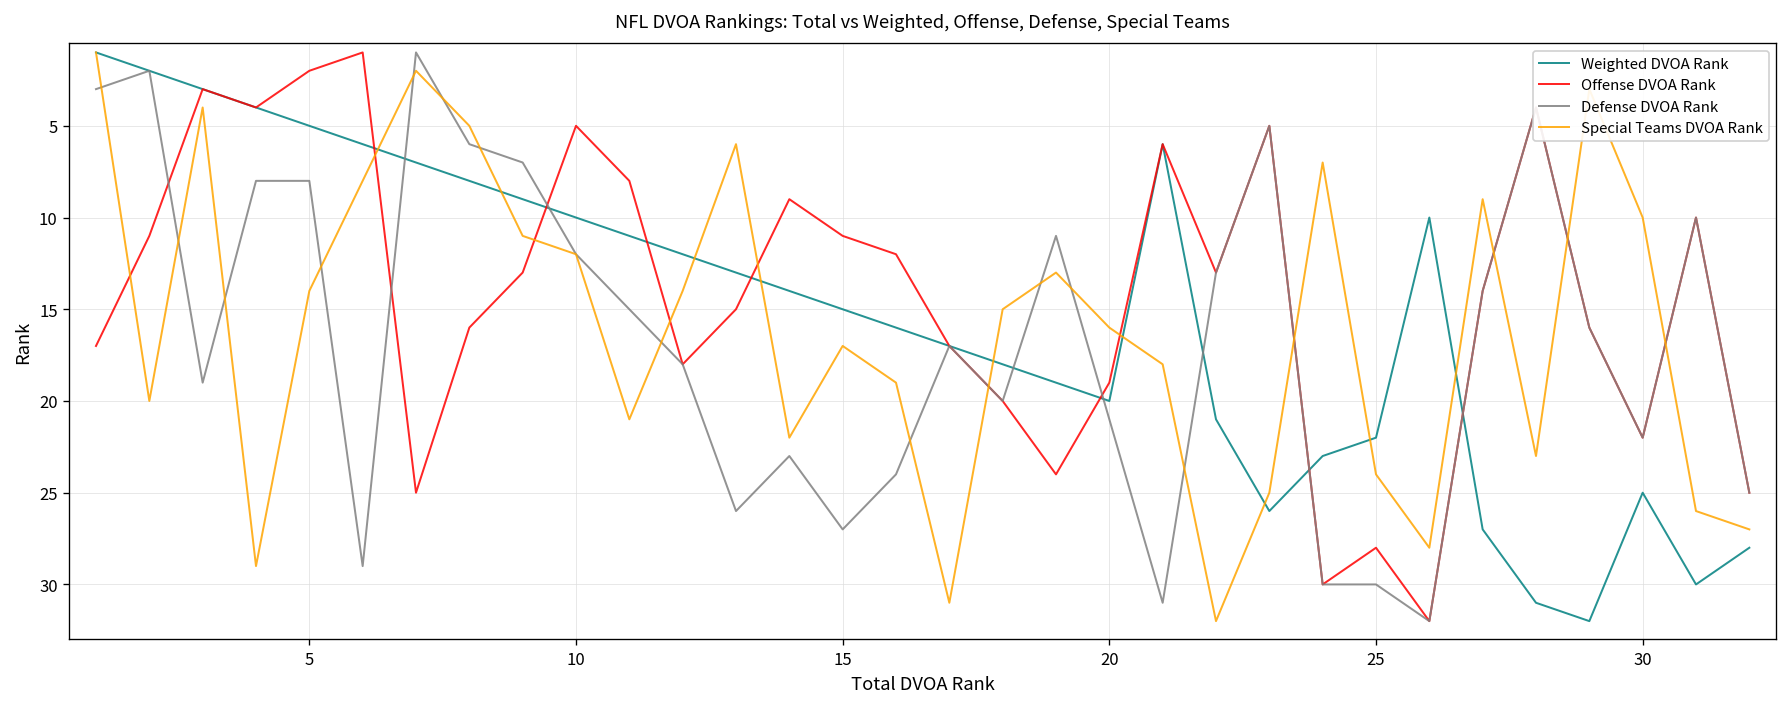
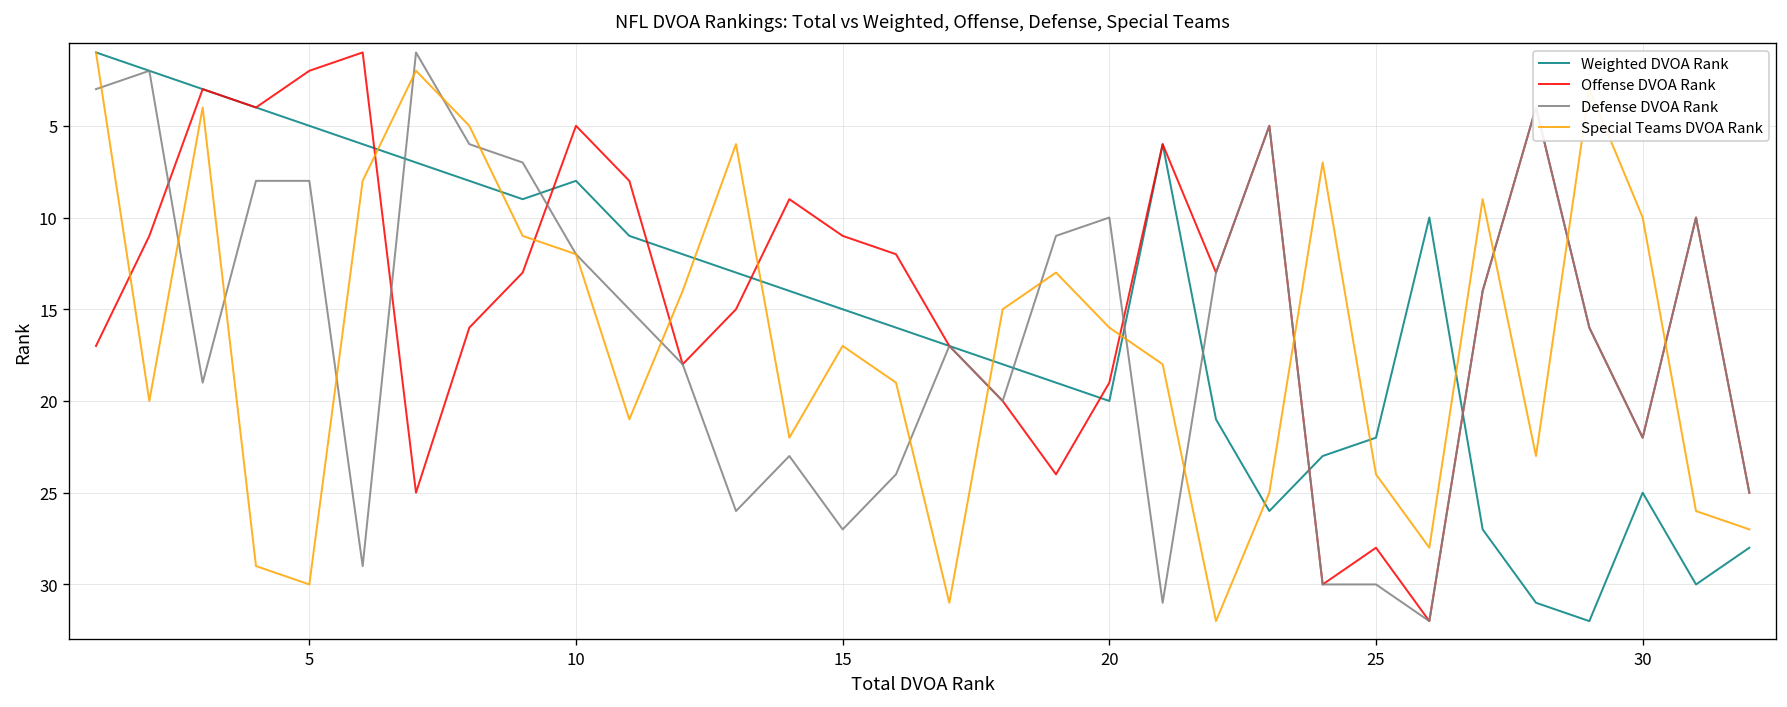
Special Teams DVOA Rank, 5: 14 -> 30
Weighted DVOA Rank, 10: 10 -> 8
Defense DVOA Rank, 20: 21 -> 10
